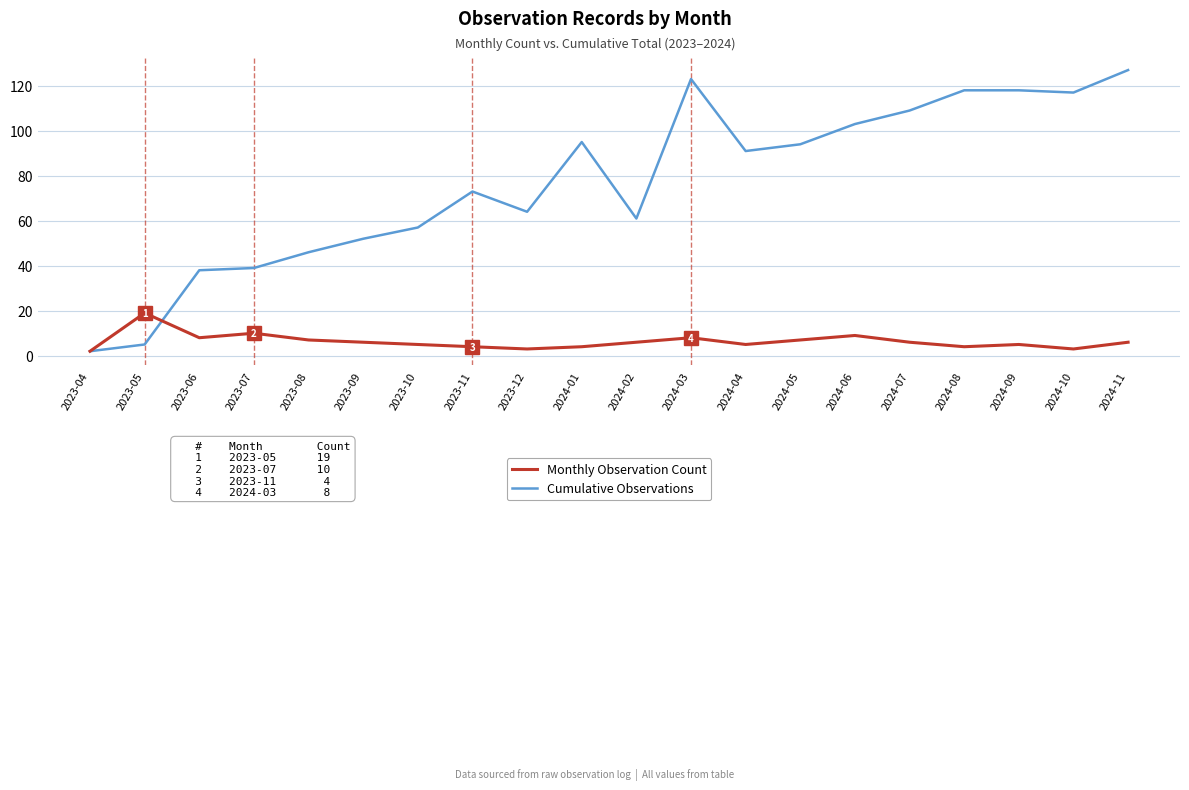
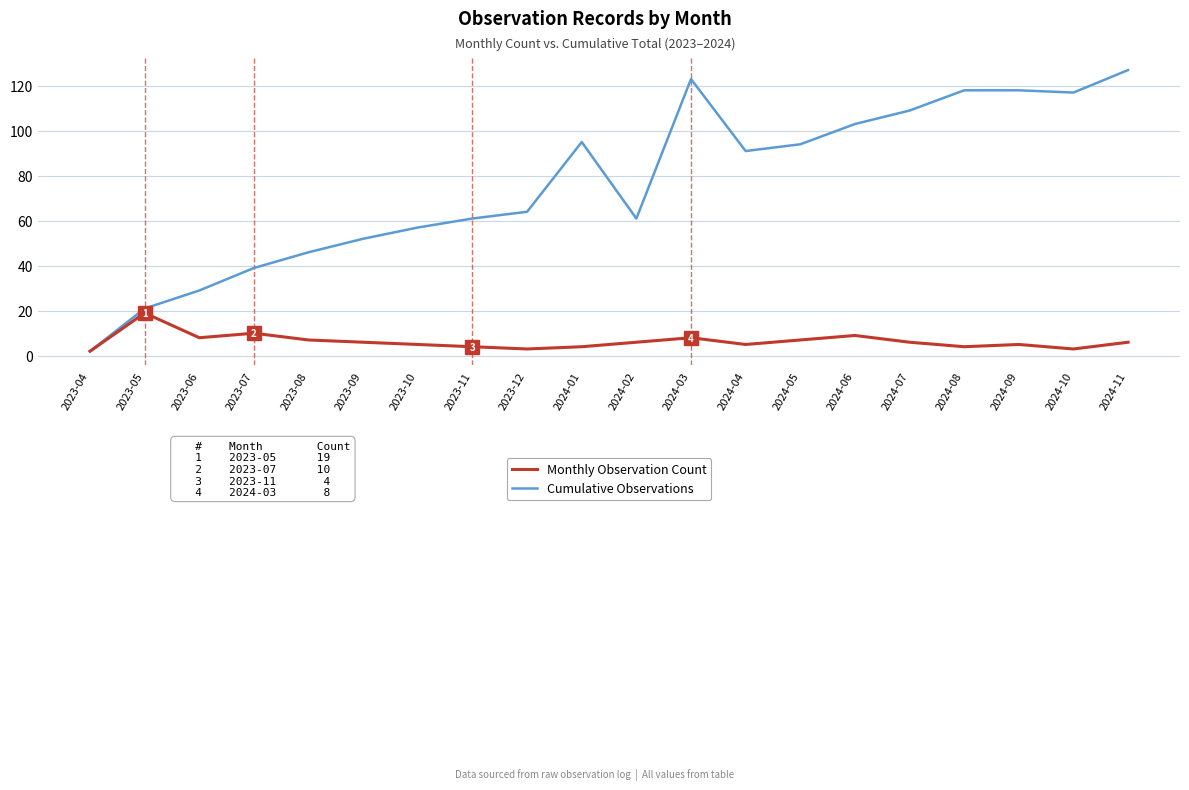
Cumulative Observations, 2023-05: 5 -> 21
Cumulative Observations, 2023-06: 38 -> 29
Cumulative Observations, 2023-11: 73 -> 61
